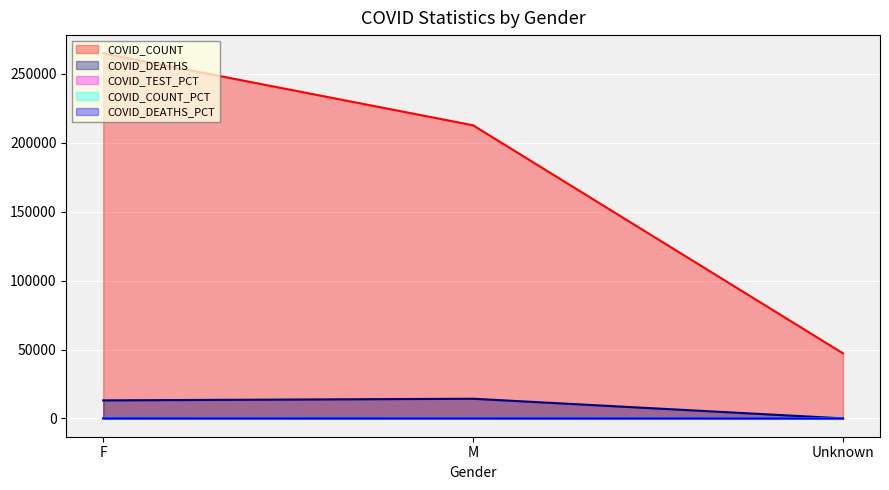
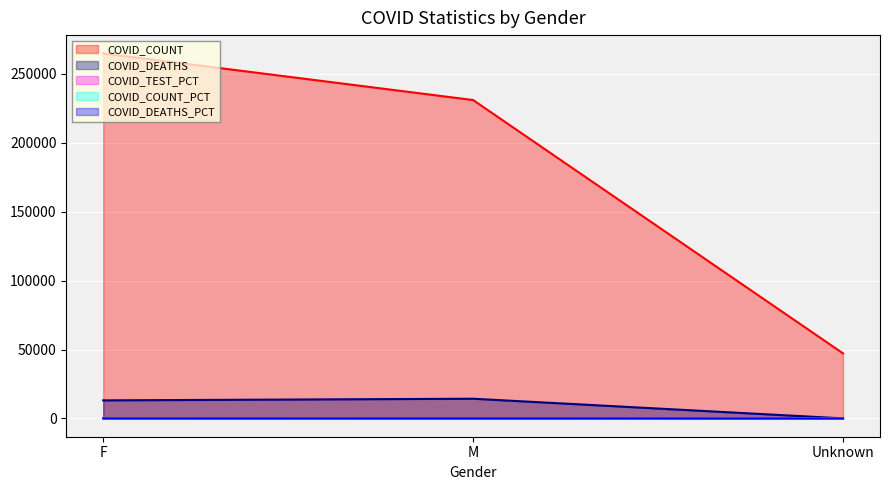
COVID_COUNT, M: 213000 -> 231000
